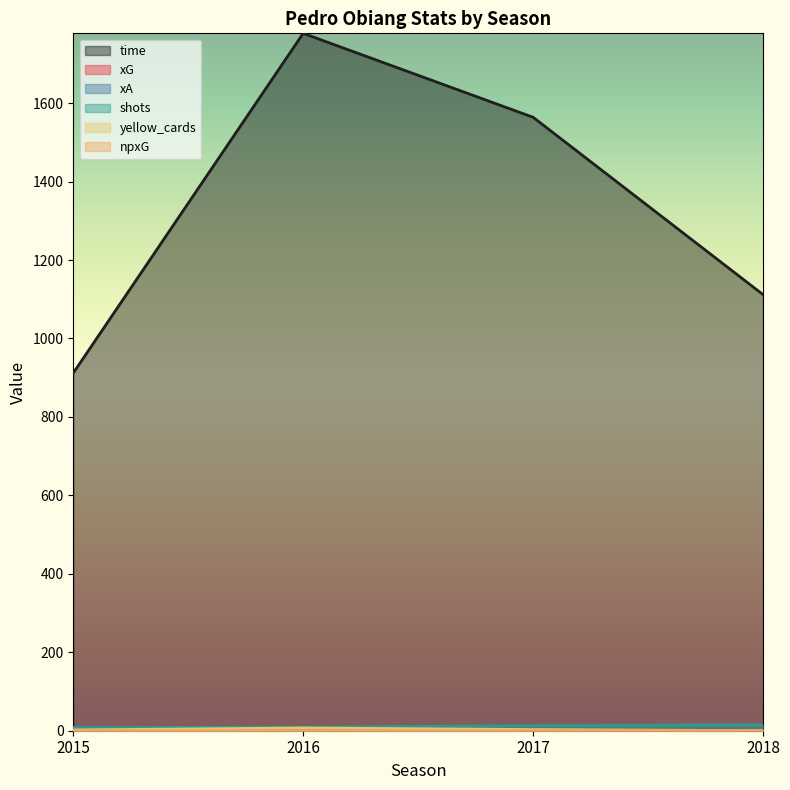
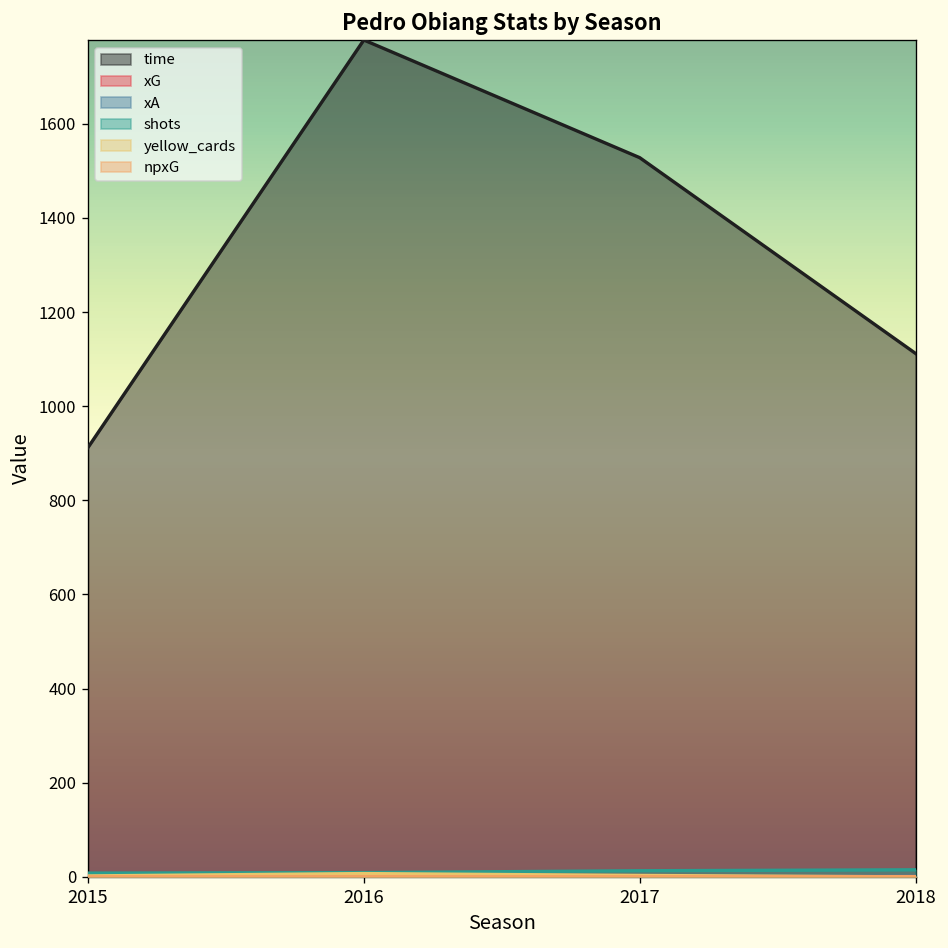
time, 2017: 1560 -> 1530
